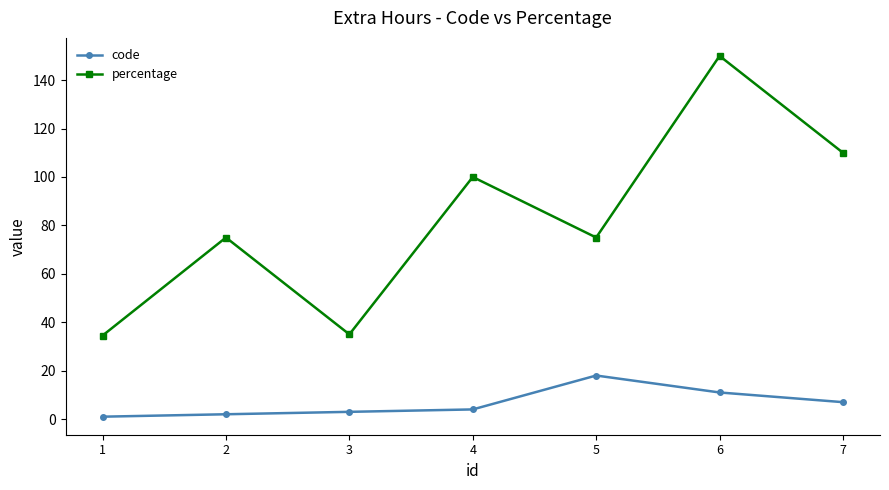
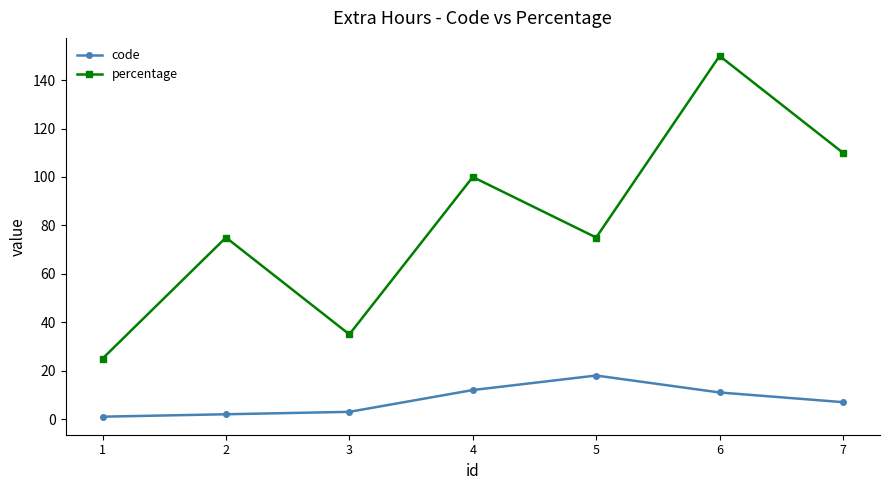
percentage, 1: 35 -> 25
code, 4: 4 -> 12
